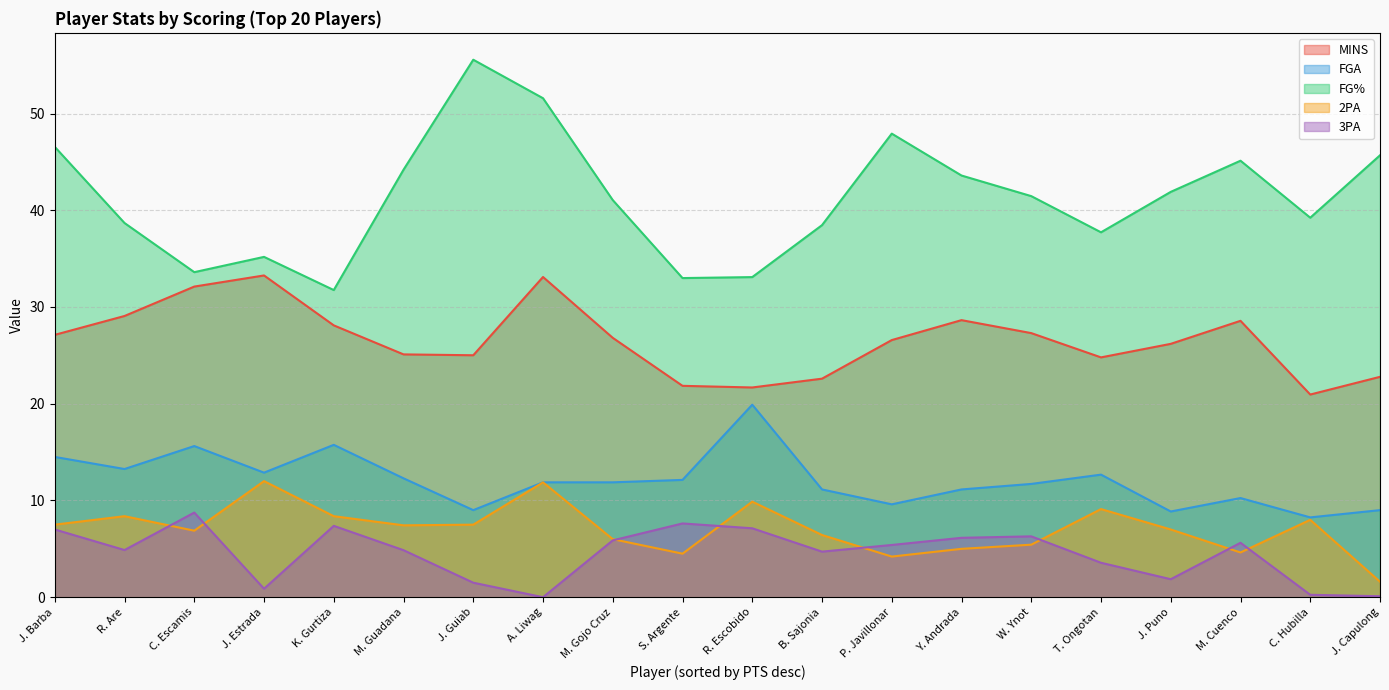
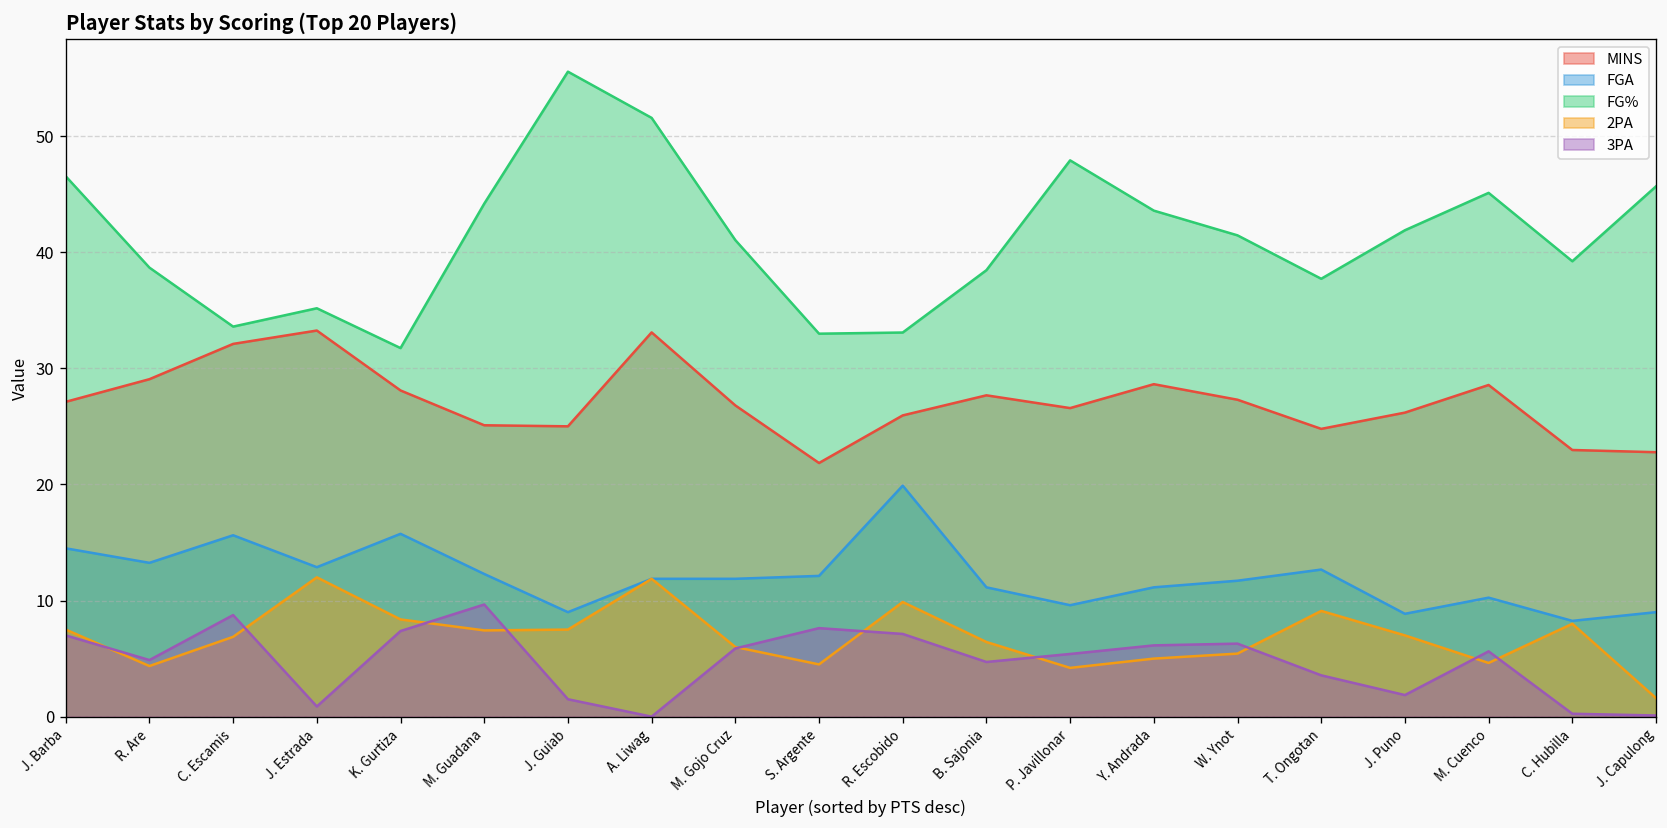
2PA, R. Are: 8 -> 4
3PA, M. Guadana: 5 -> 10
MINS, R. Escobido: 22 -> 26
MINS, B. Sajonia: 23 -> 28
MINS, C. Hubilla: 21 -> 23
